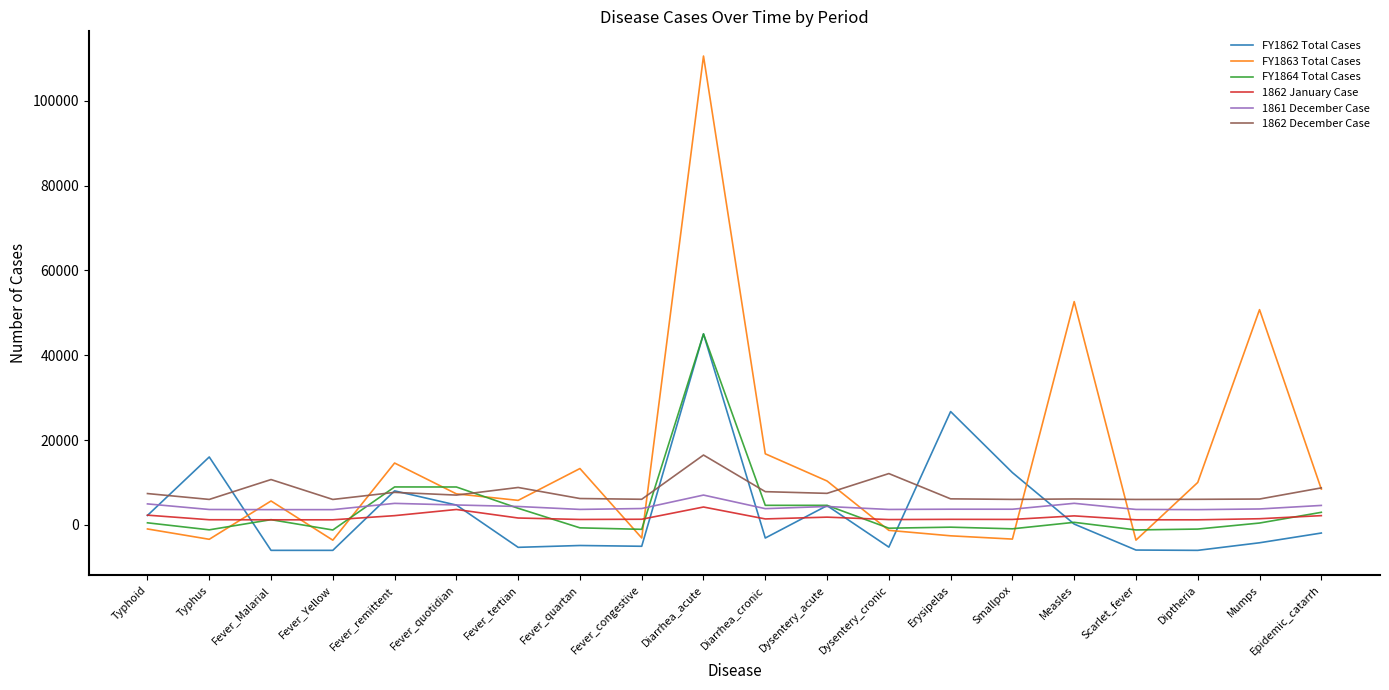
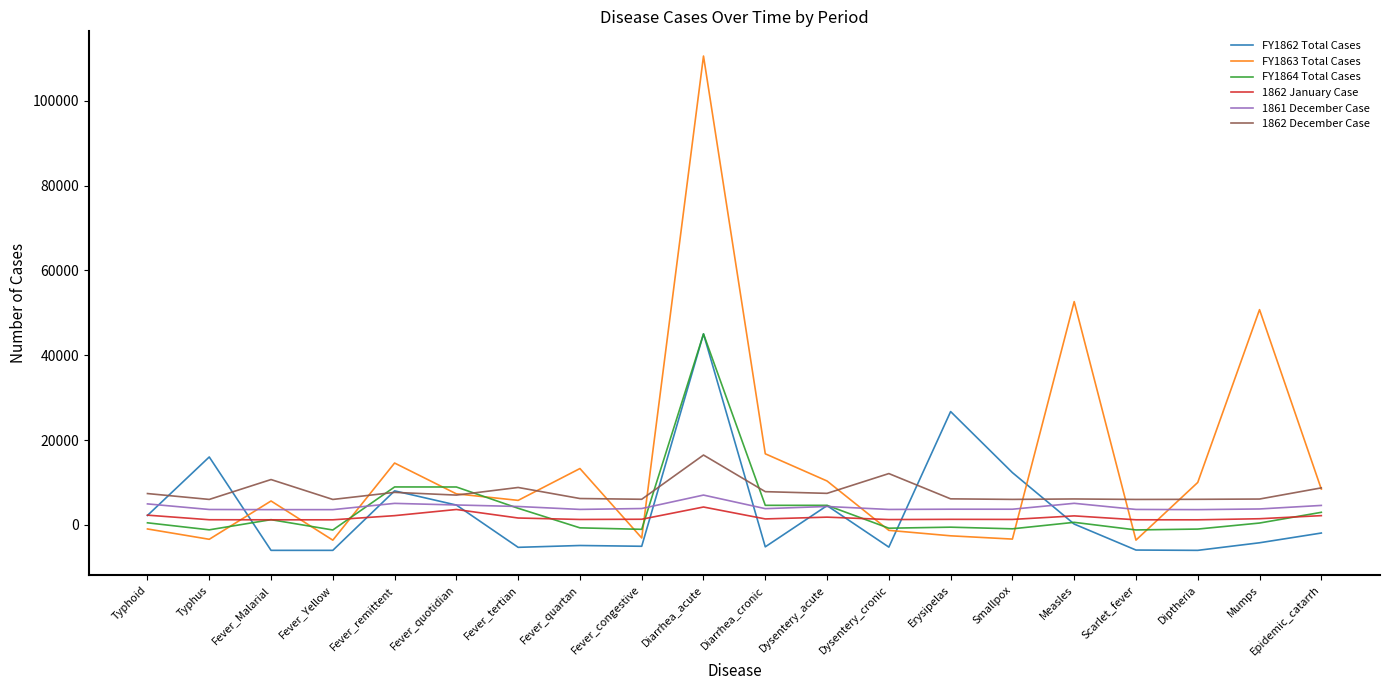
FY1862 Total Cases, Diarrhea_cronic: -3000 -> -5000
